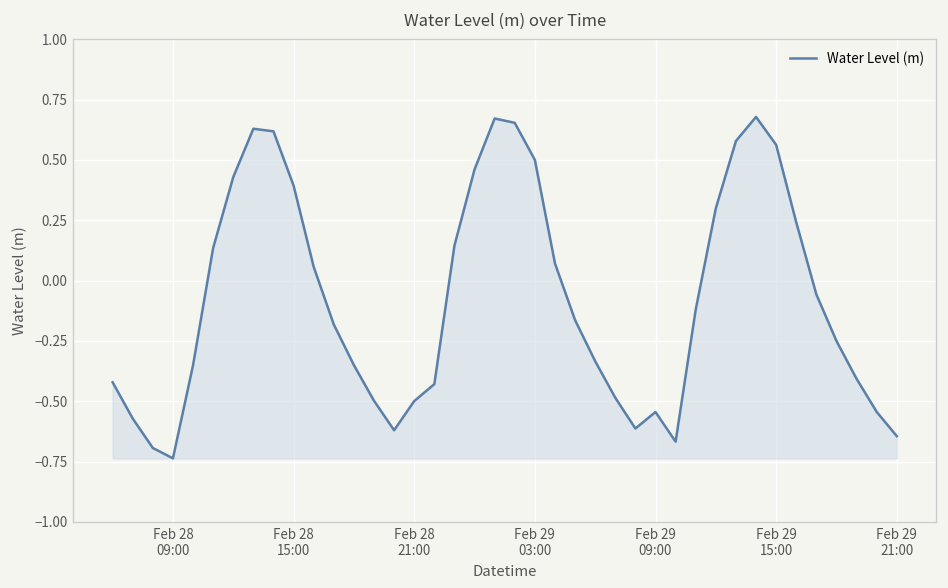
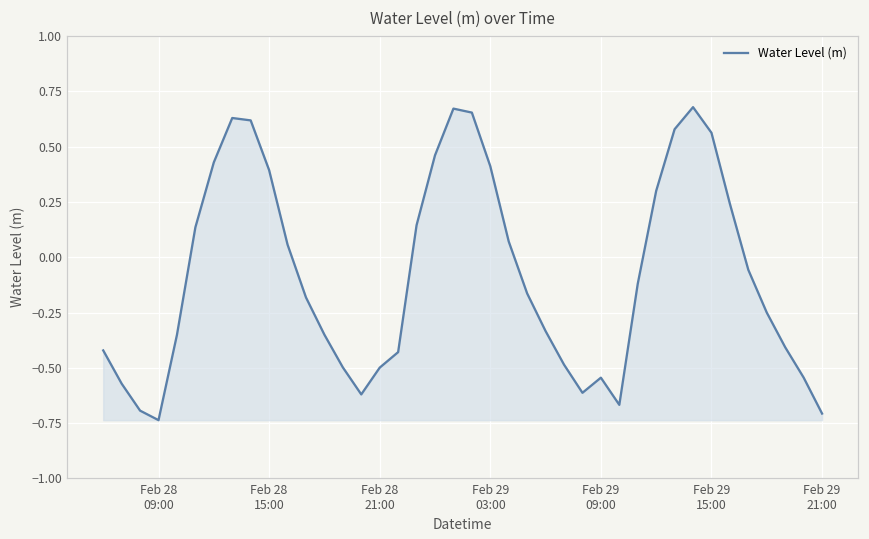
Feb 29 03:00: 0.50 -> 0.41
Feb 29 21:00: -0.64 -> -0.71
